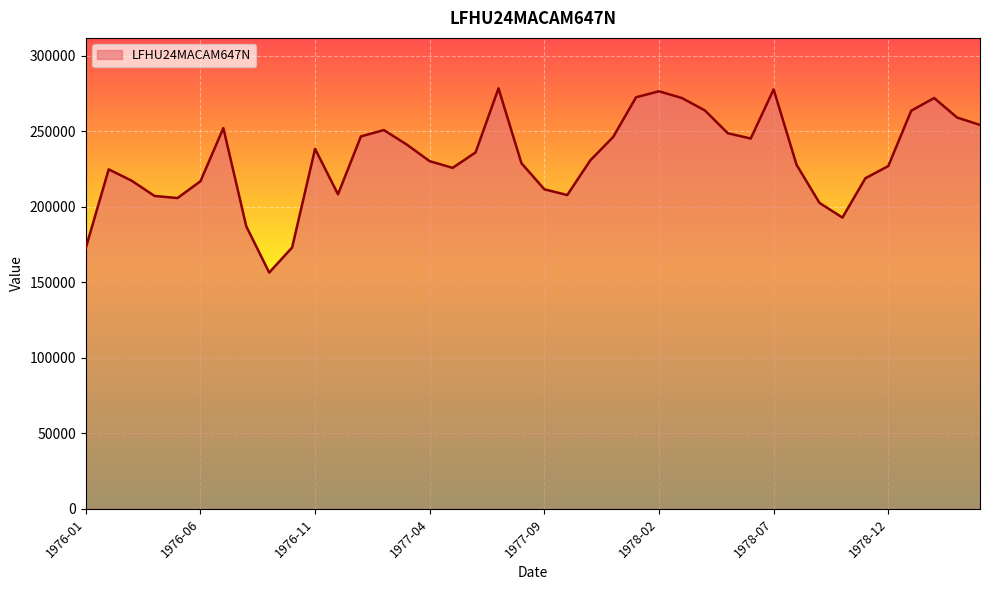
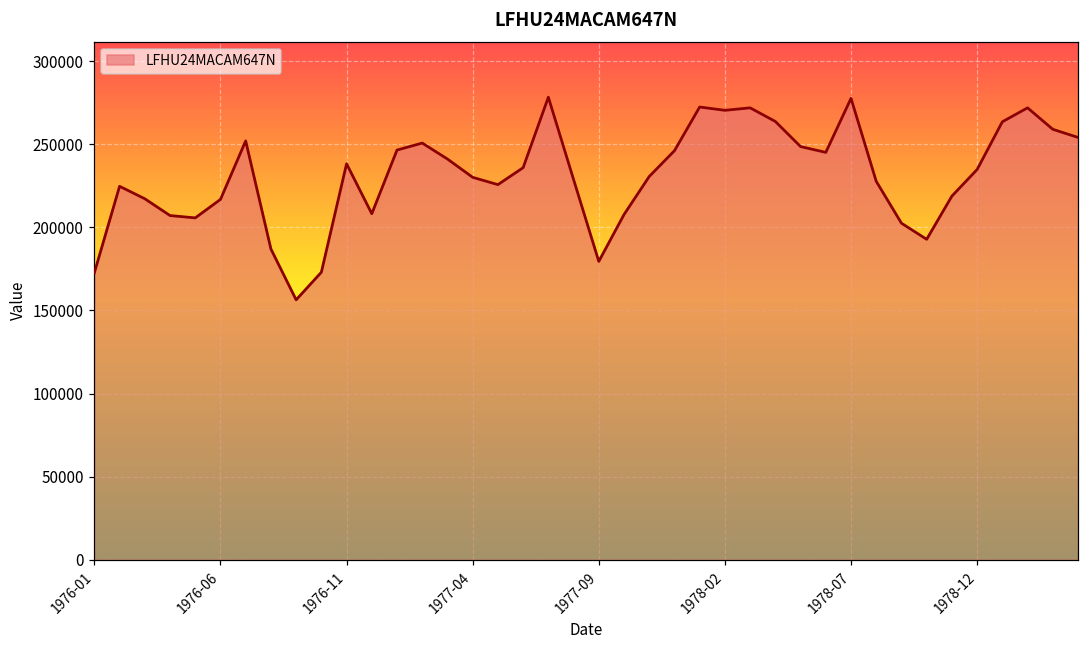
1977-09: 212000 -> 180000
1978-02: 276000 -> 270000
1978-12: 227000 -> 235000
